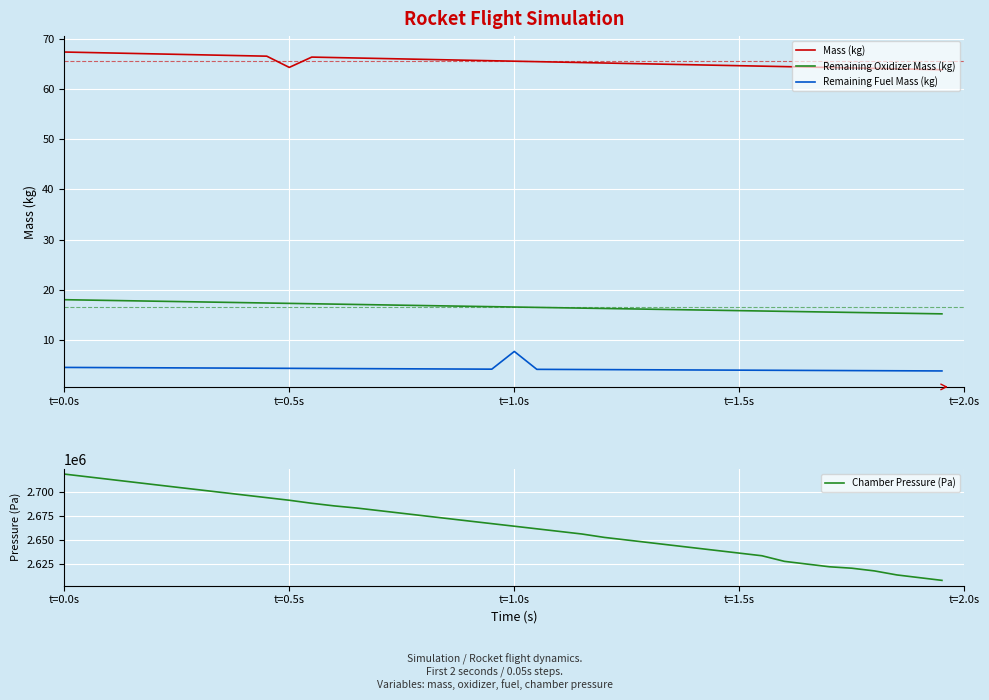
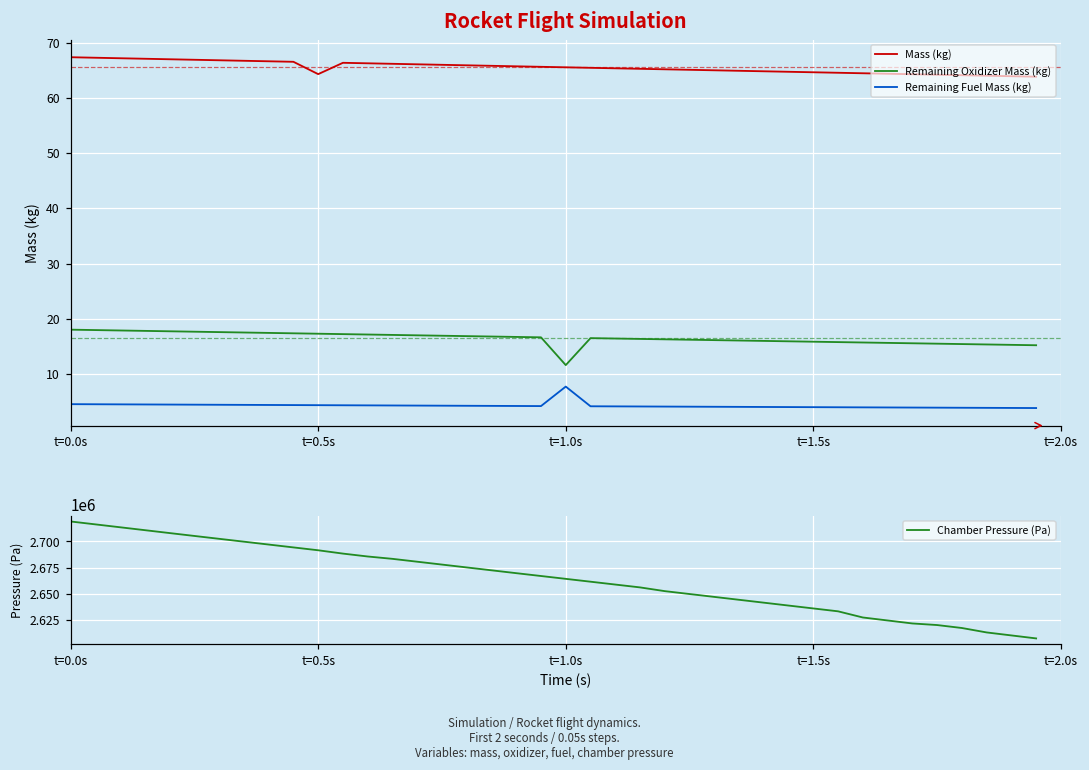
Rocket Flight Simulation, Remaining Oxidizer Mass (kg), t=1.0s: 17 -> 12
